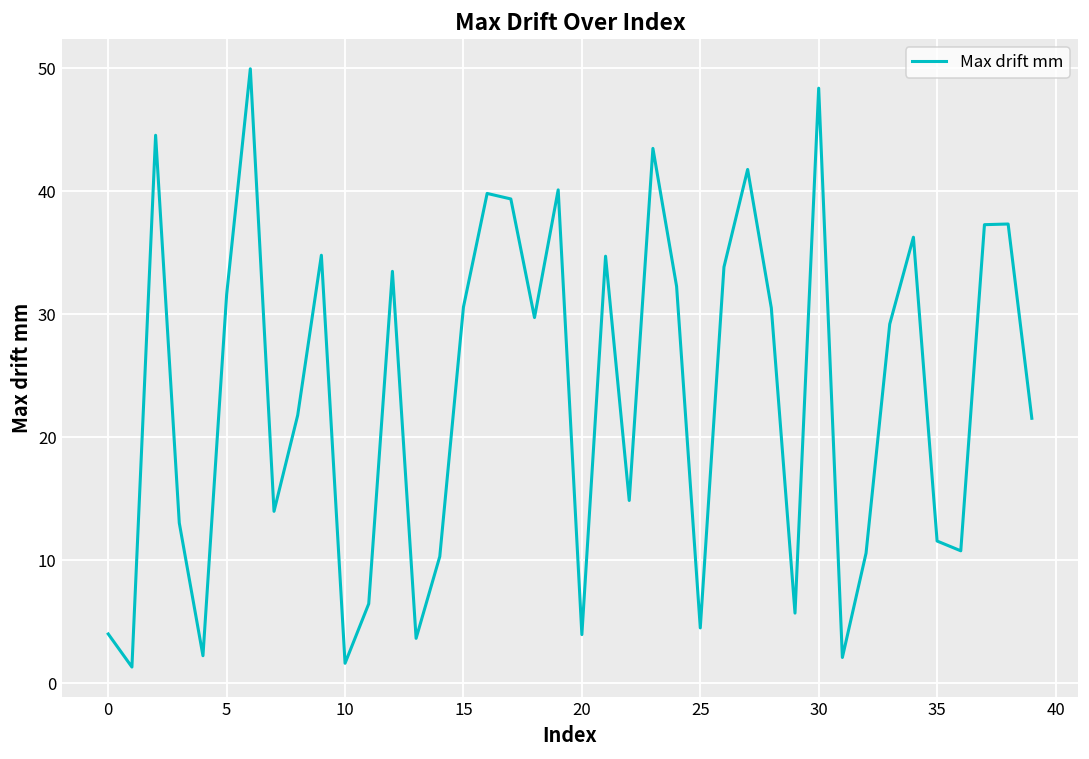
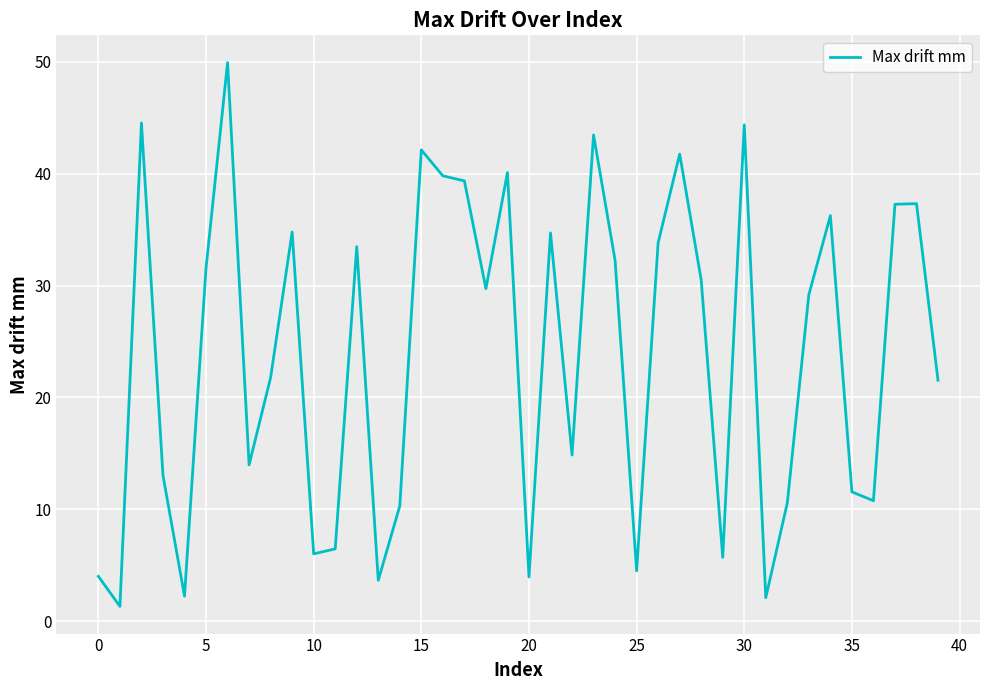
10: 1.6 -> 6.0
15: 30.6 -> 42.1
30: 48.4 -> 44.4
